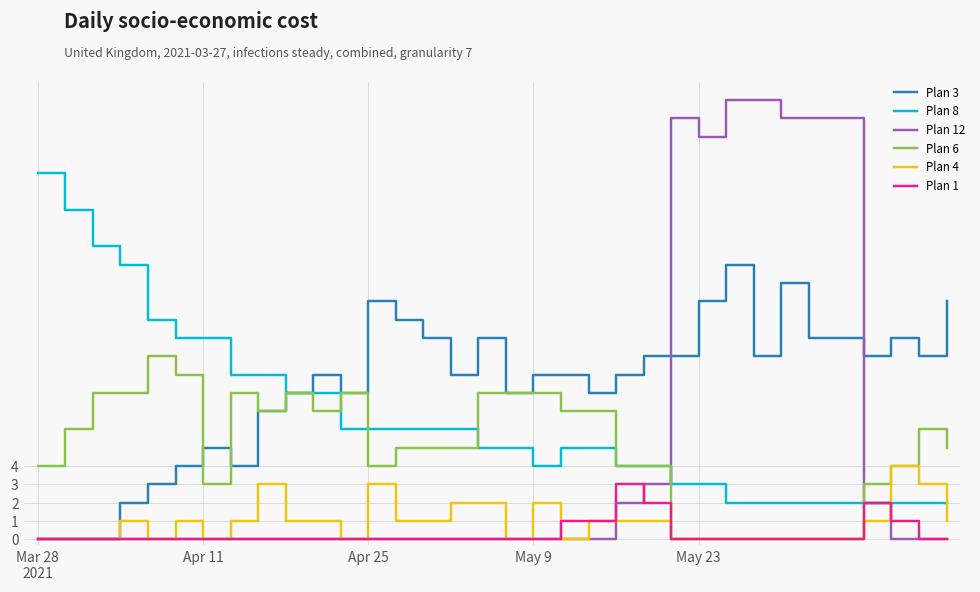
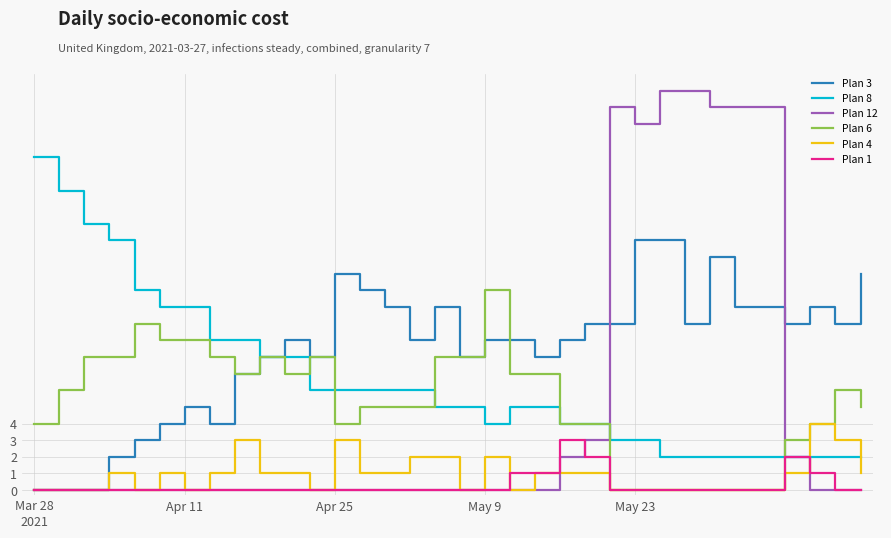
Plan 6, Apr 11: 3 -> 9
Plan 6, May 9: 8 -> 12
Plan 3, May 23: 13 -> 15
